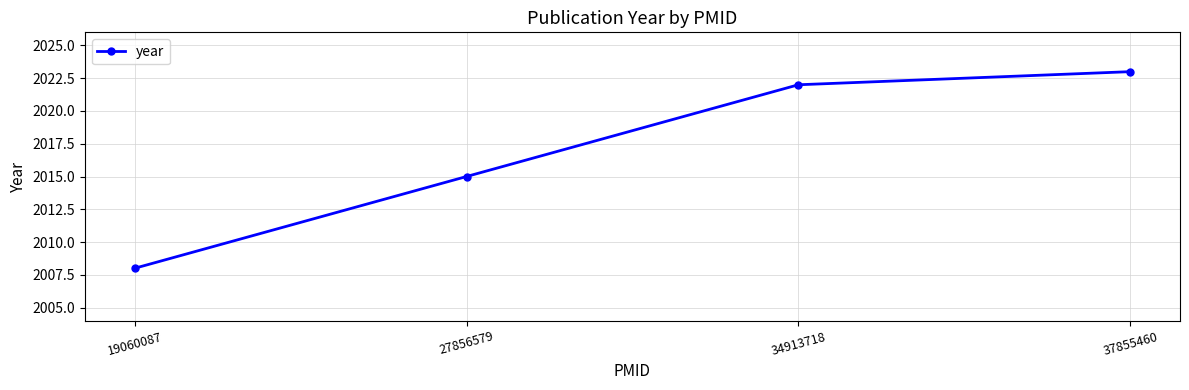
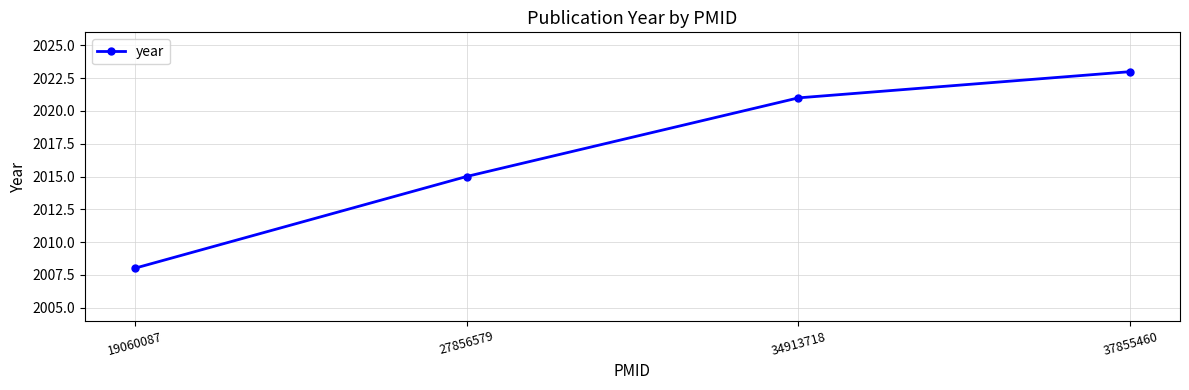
34913718: 2022 -> 2021
